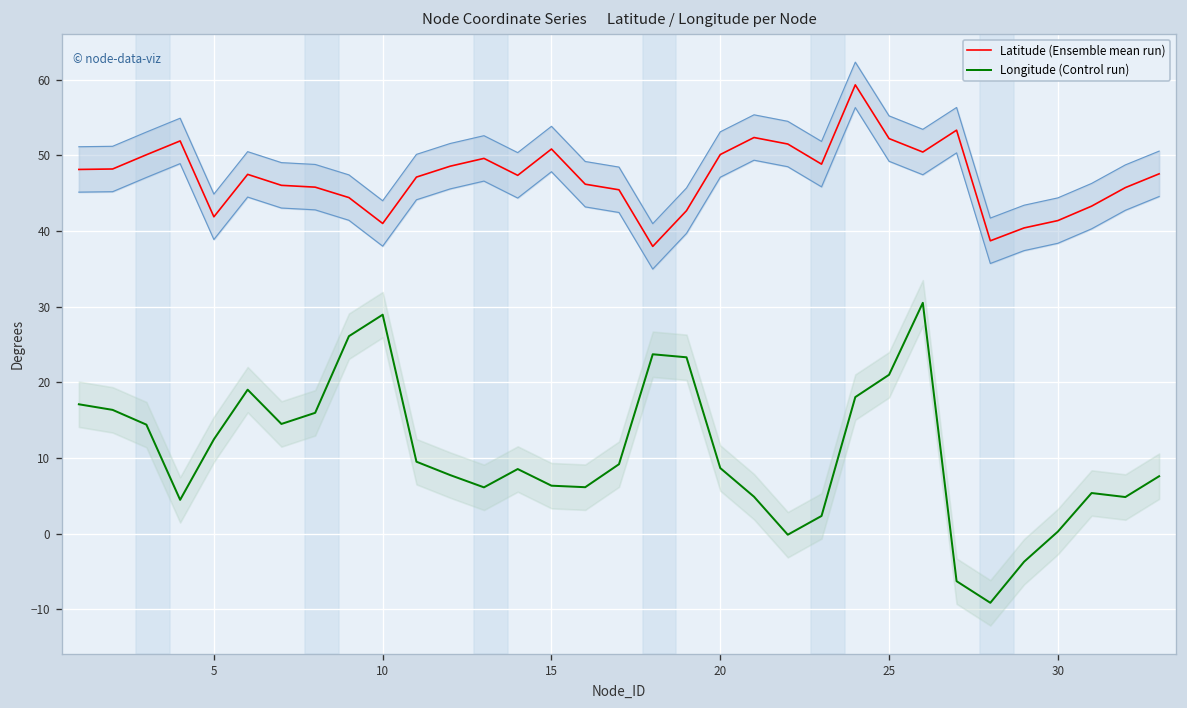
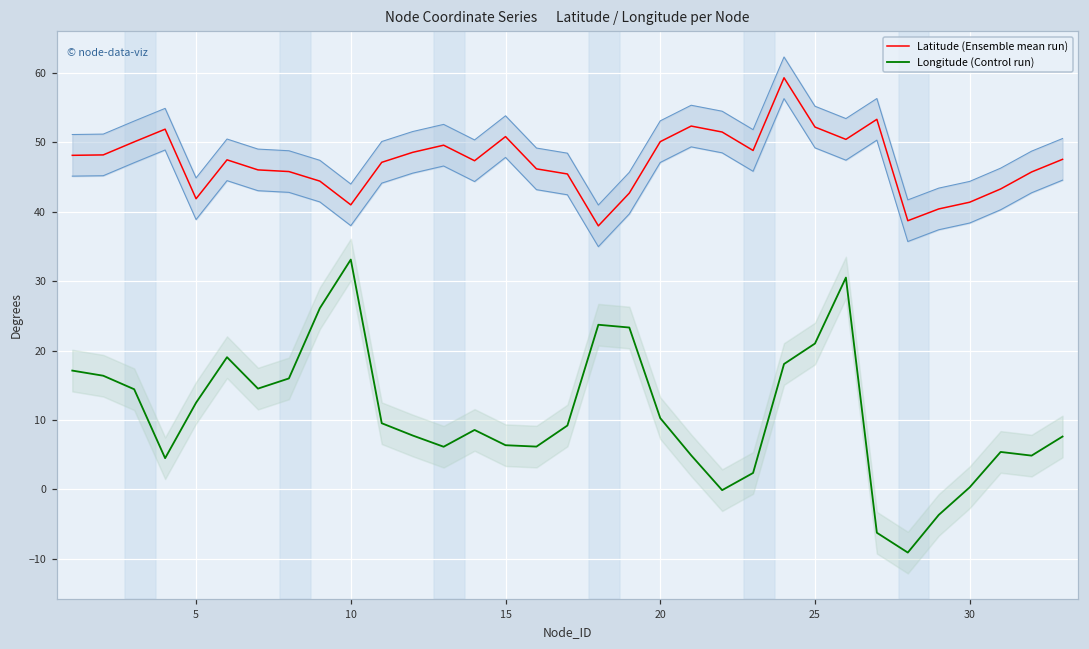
Longitude (Control run), 10: 29 -> 33
Longitude (Control run), 20: 9 -> 10
